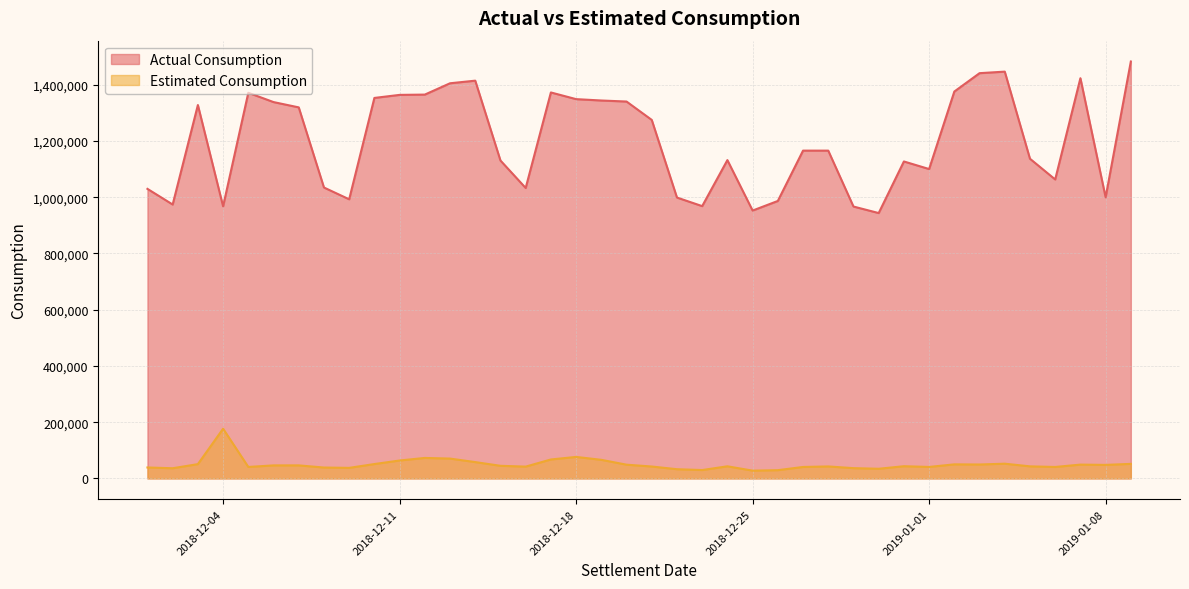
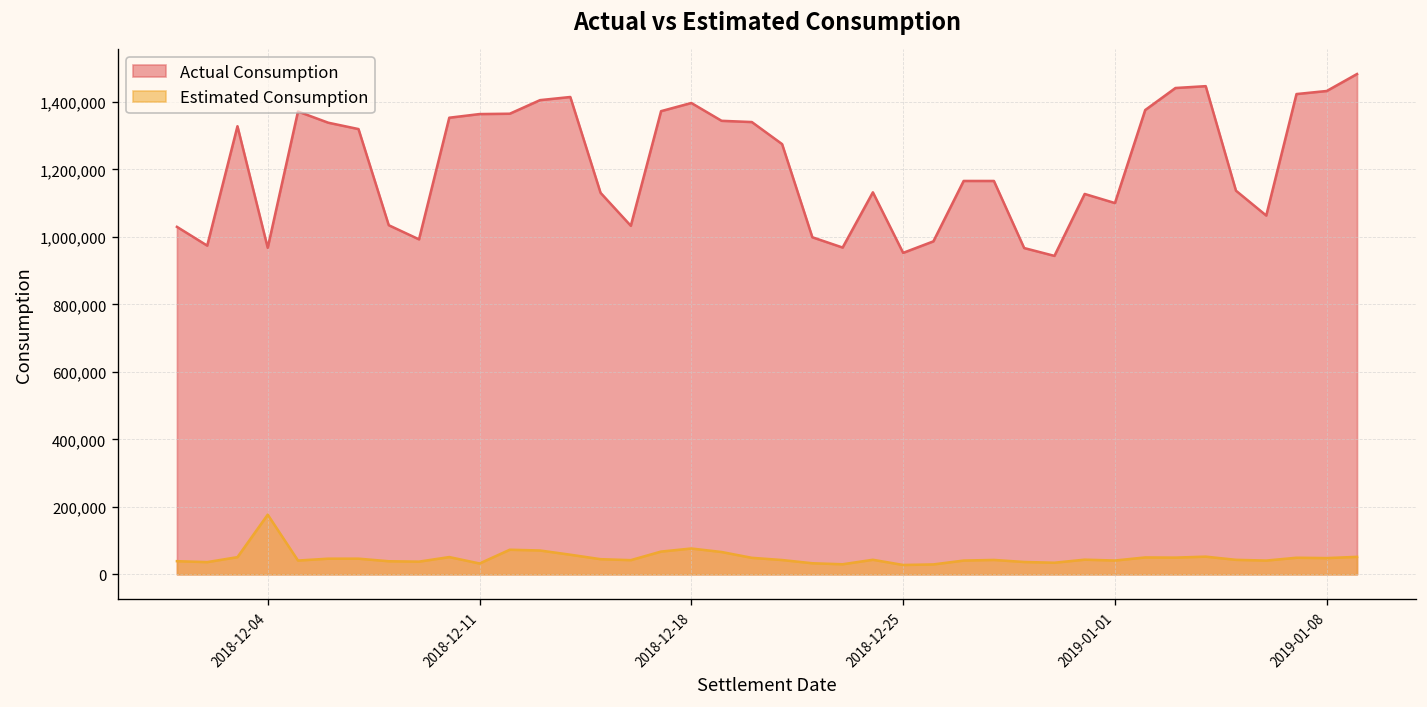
Estimated Consumption, 2018-12-11: 60,000 -> 30,000
Actual Consumption, 2018-12-18: 1,350,000 -> 1,400,000
Actual Consumption, 2019-01-08: 1,000,000 -> 1,430,000
